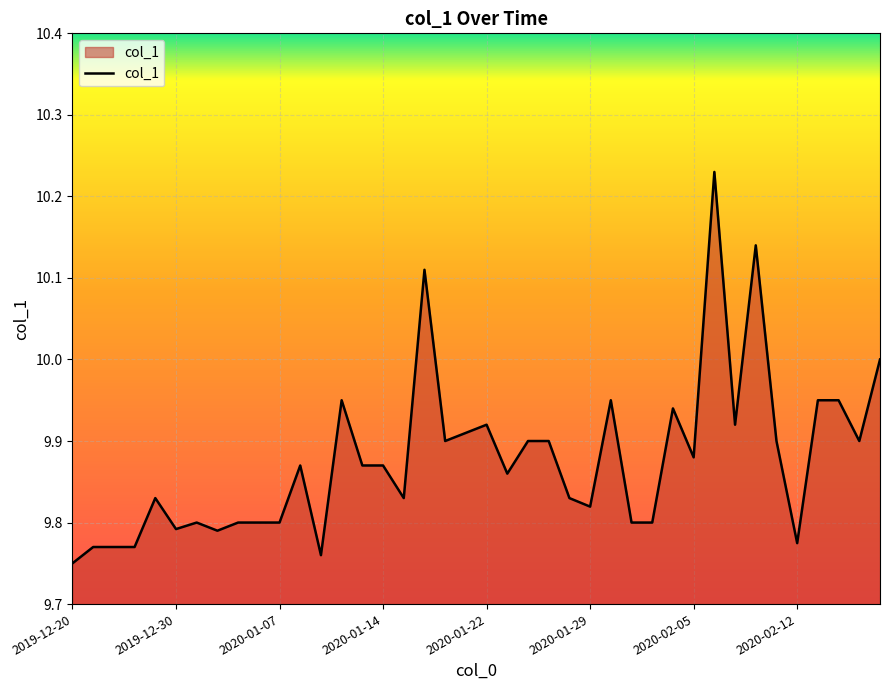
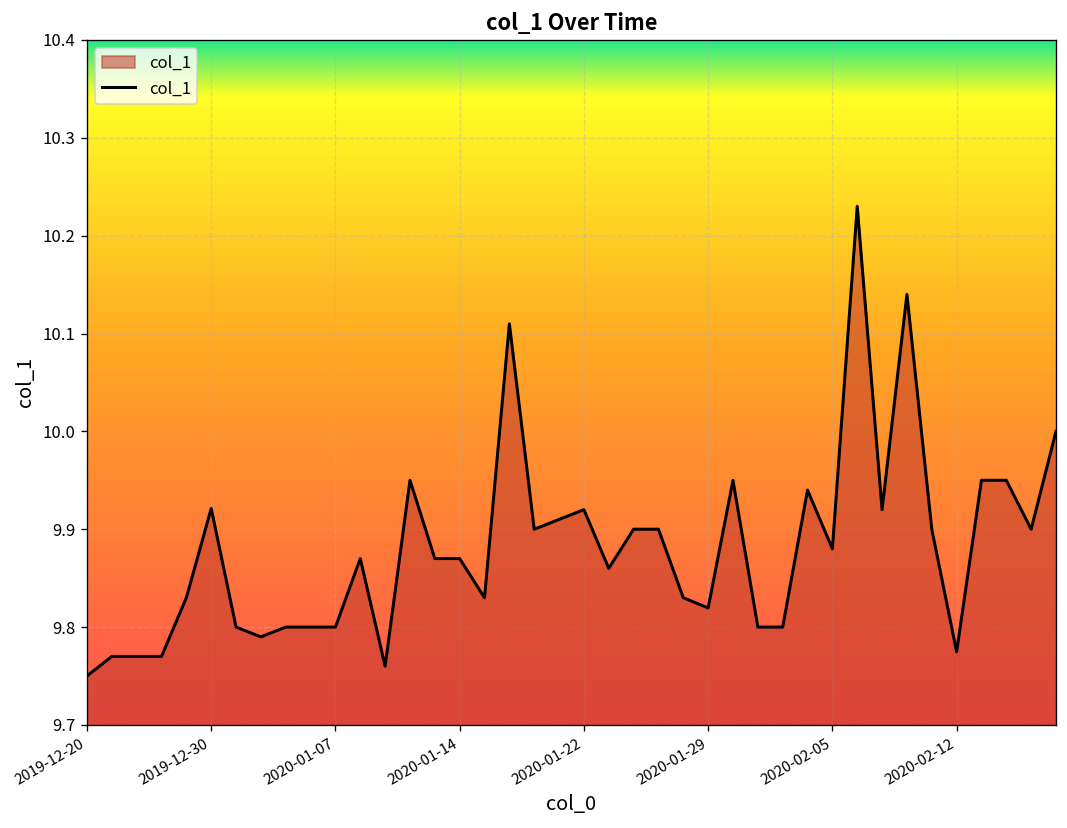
2019-12-30: 9.79 -> 9.92
